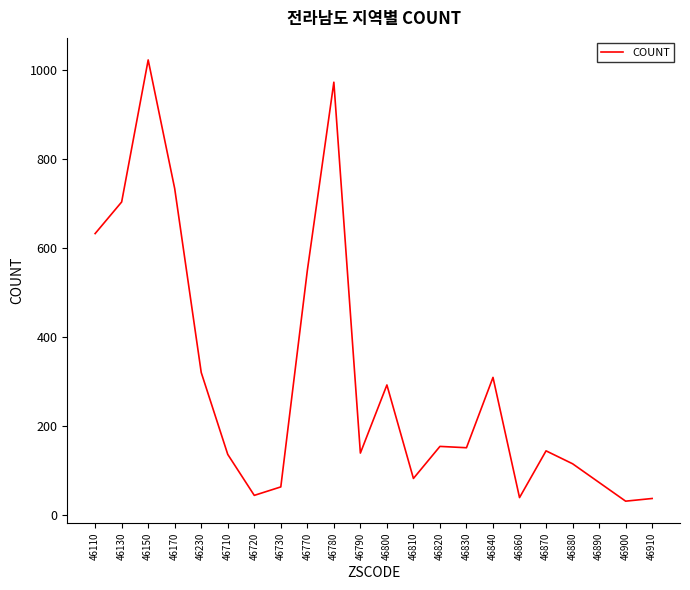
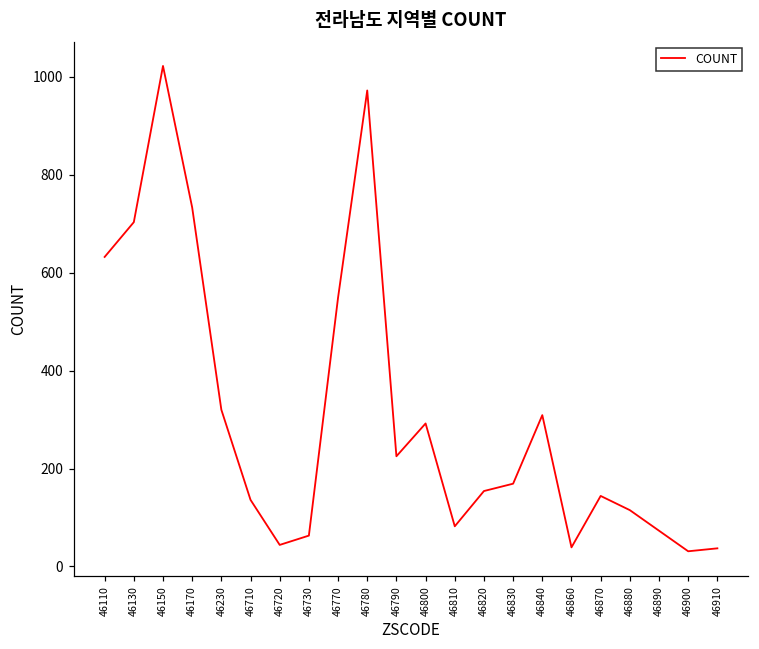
46790: 140 -> 230
46830: 150 -> 170
